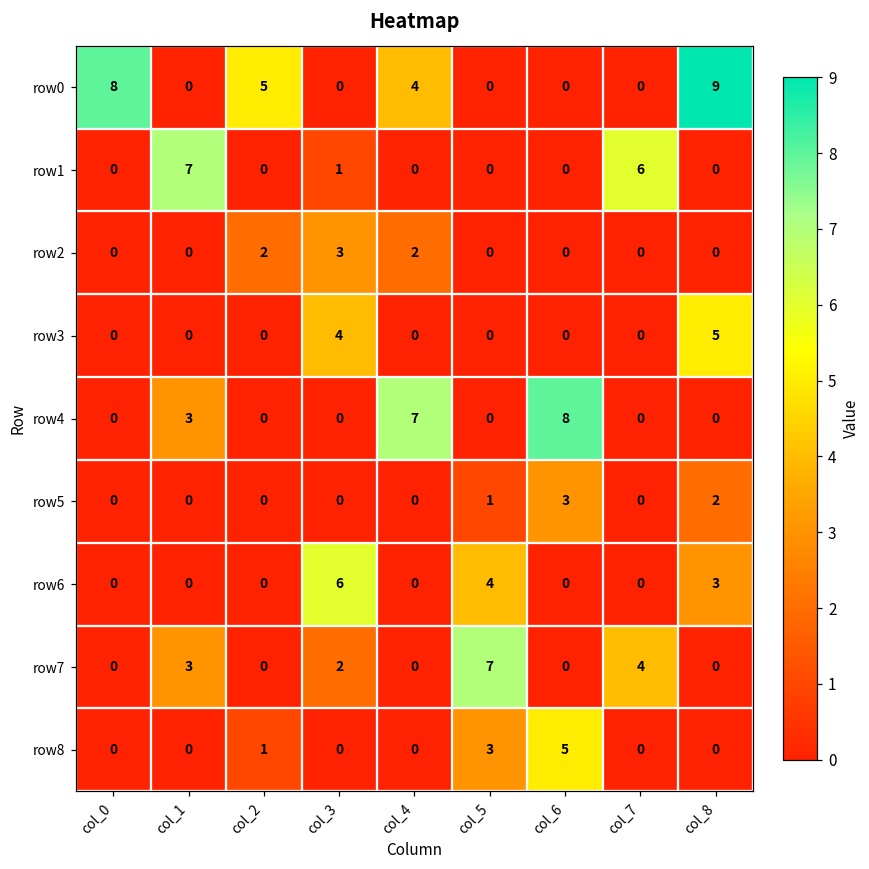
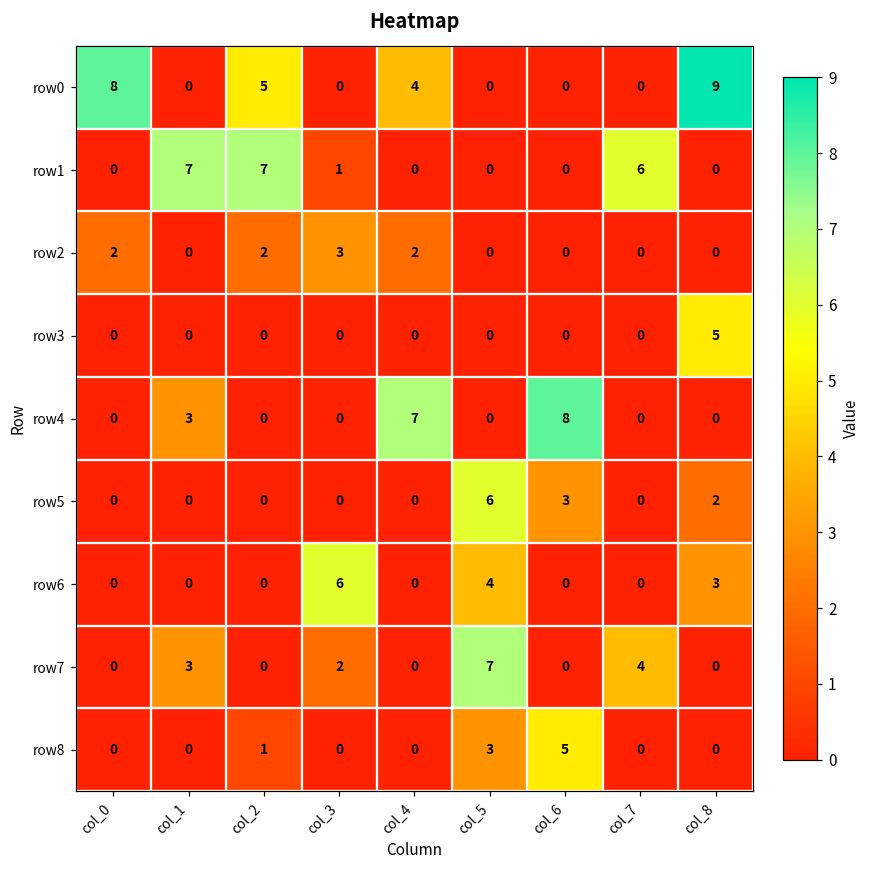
row1, col_2: 0 -> 7
row2, col_0: 0 -> 2
row3, col_3: 4 -> 0
row5, col_5: 1 -> 6
